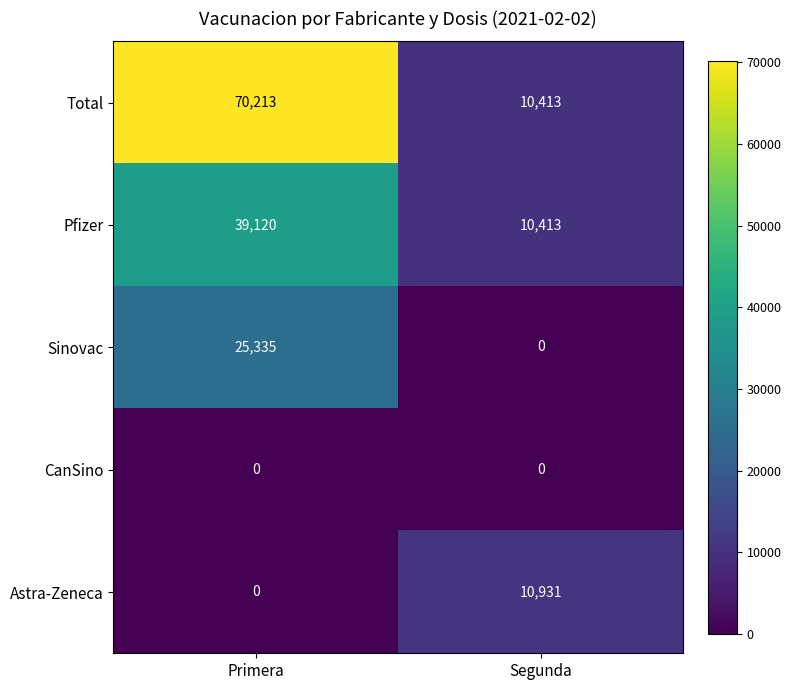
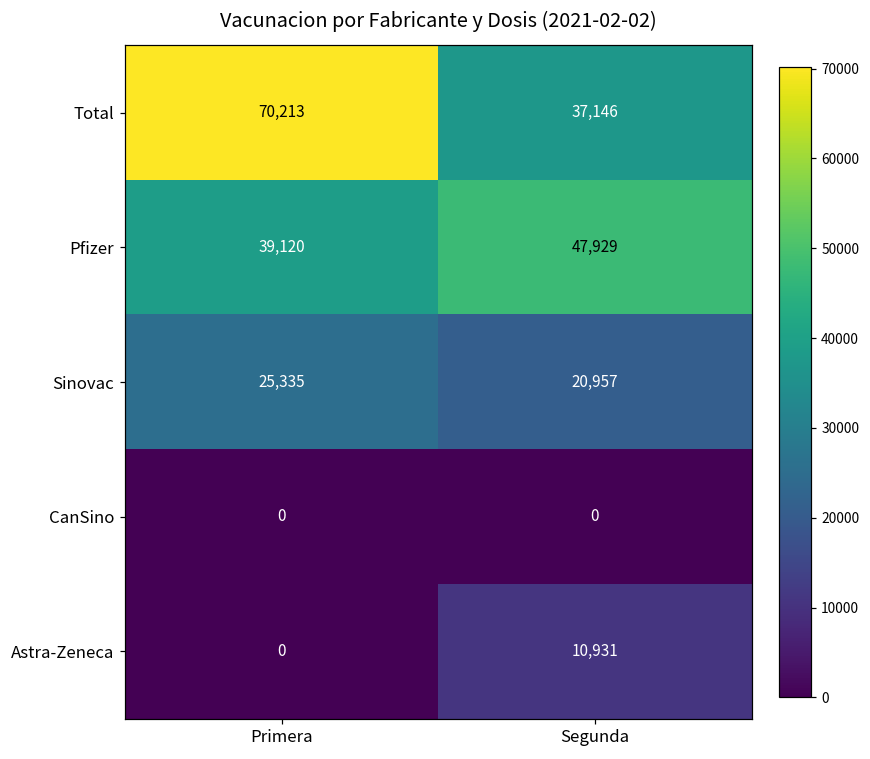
Total, Segunda: 10,413 -> 37,146
Pfizer, Segunda: 10,413 -> 47,929
Sinovac, Segunda: 0 -> 20,957
